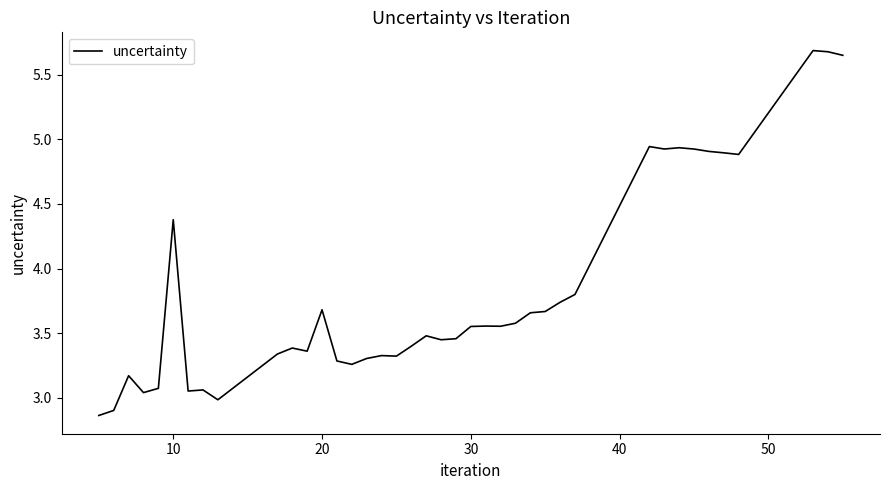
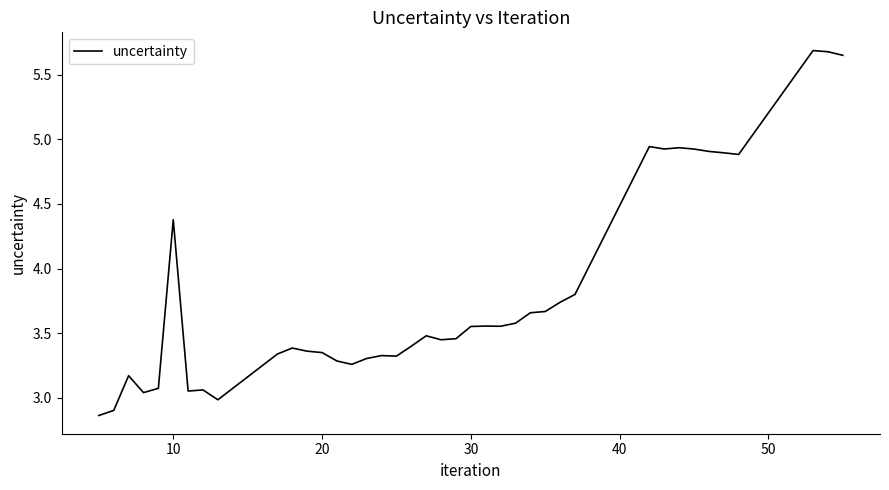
20: 3.68 -> 3.35
